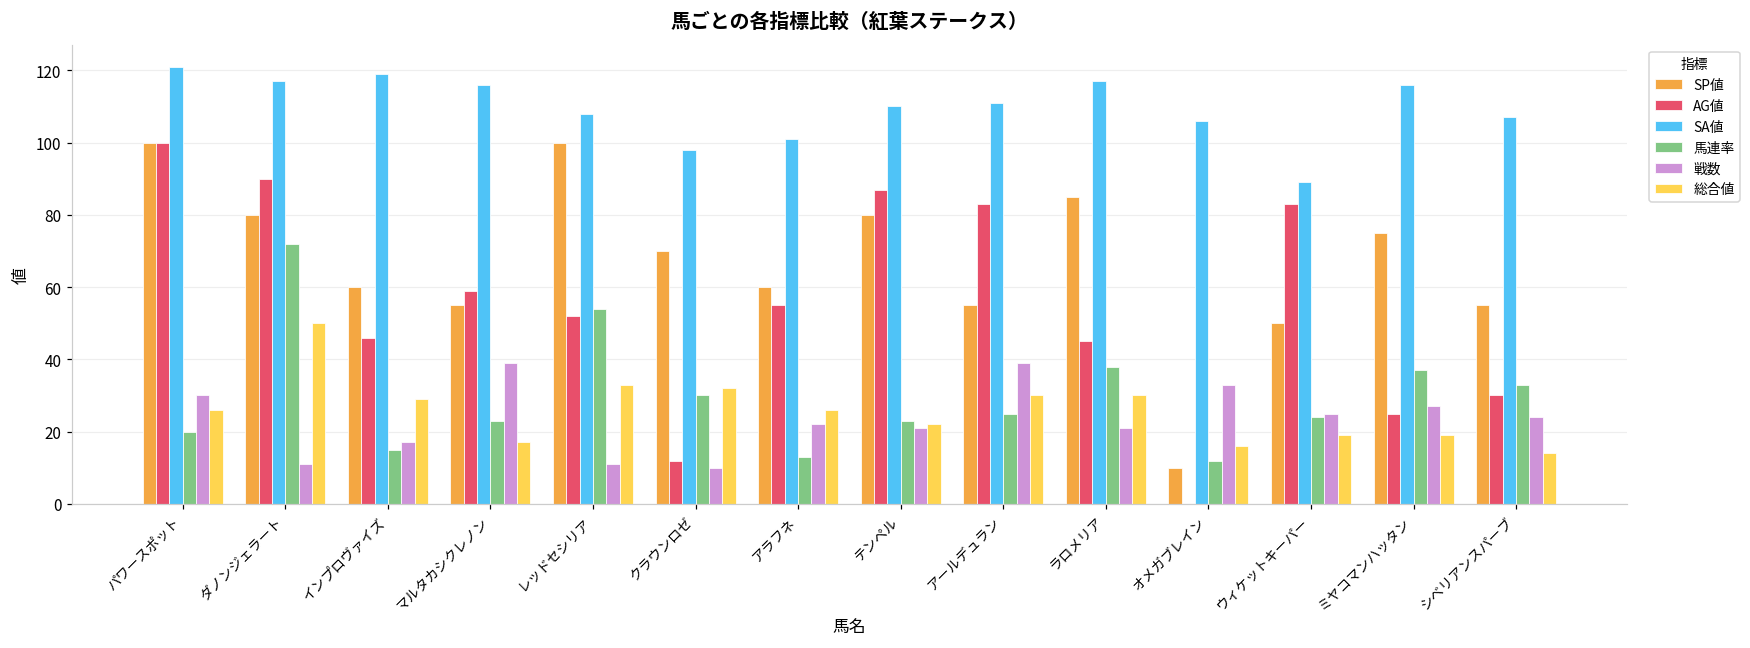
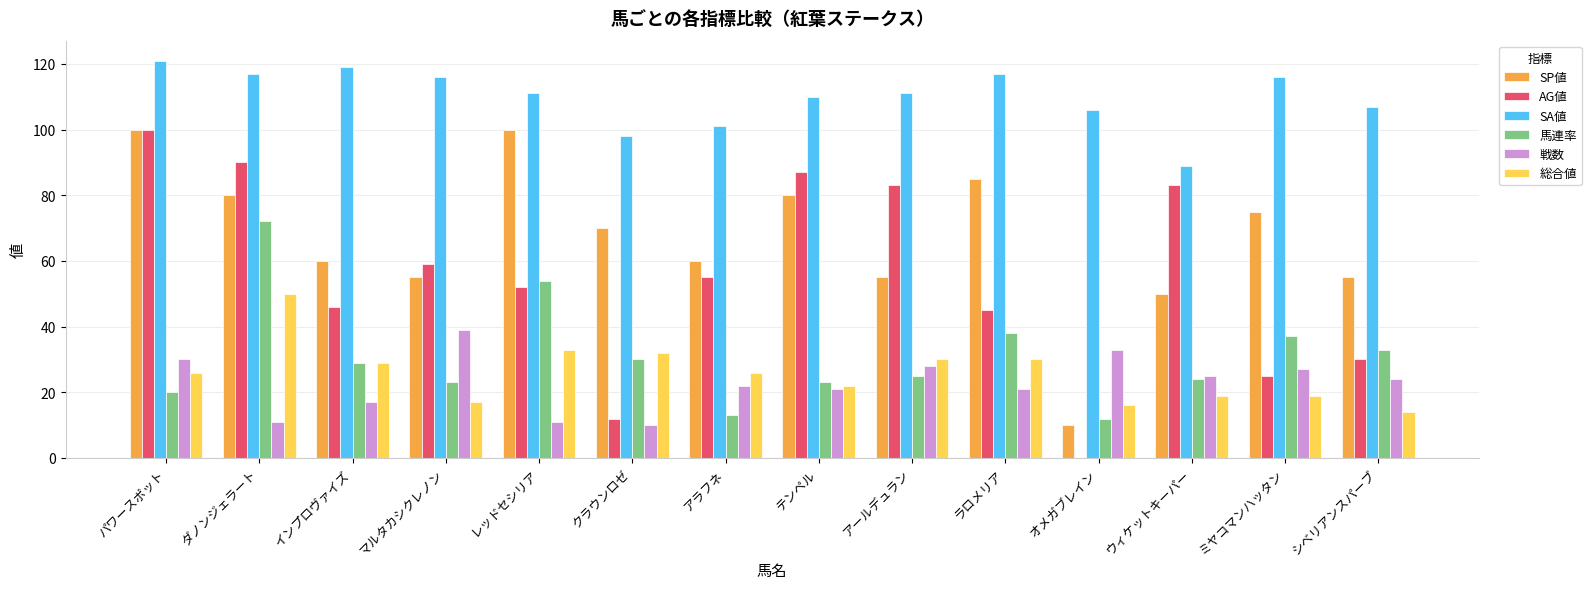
馬連率, インプロヴァイズ: 15 -> 29
SA値, レッドセシリア: 108 -> 111
戦数, アールデュラン: 39 -> 28
